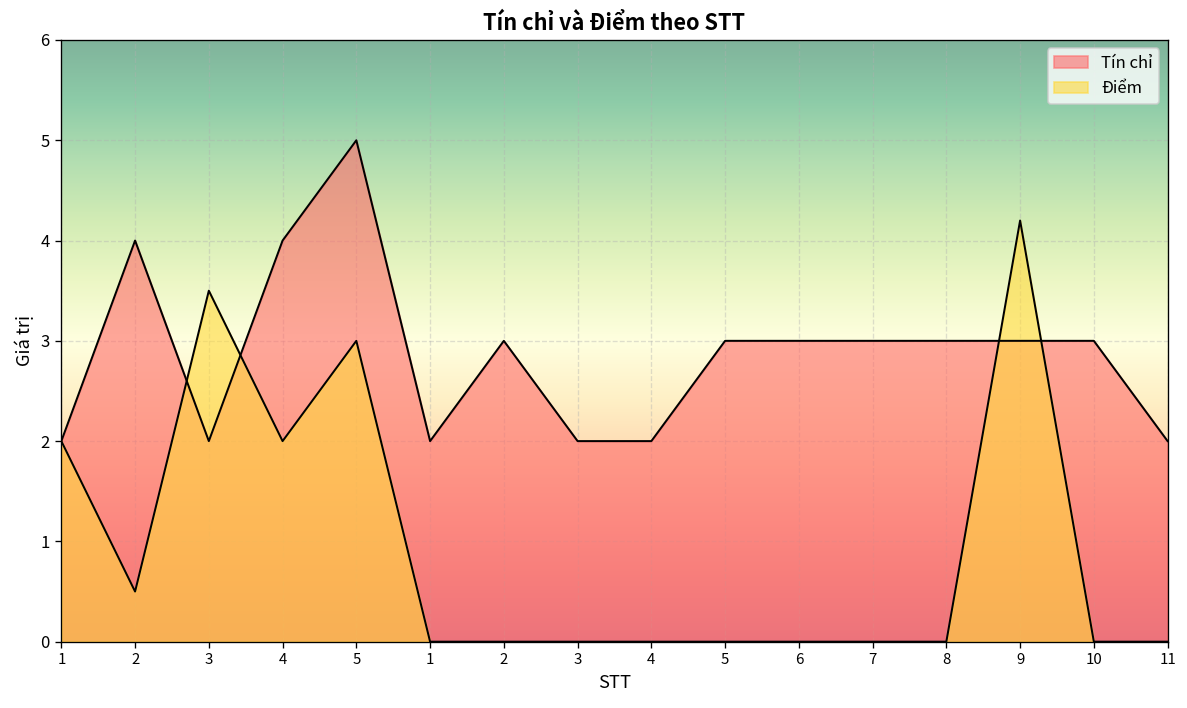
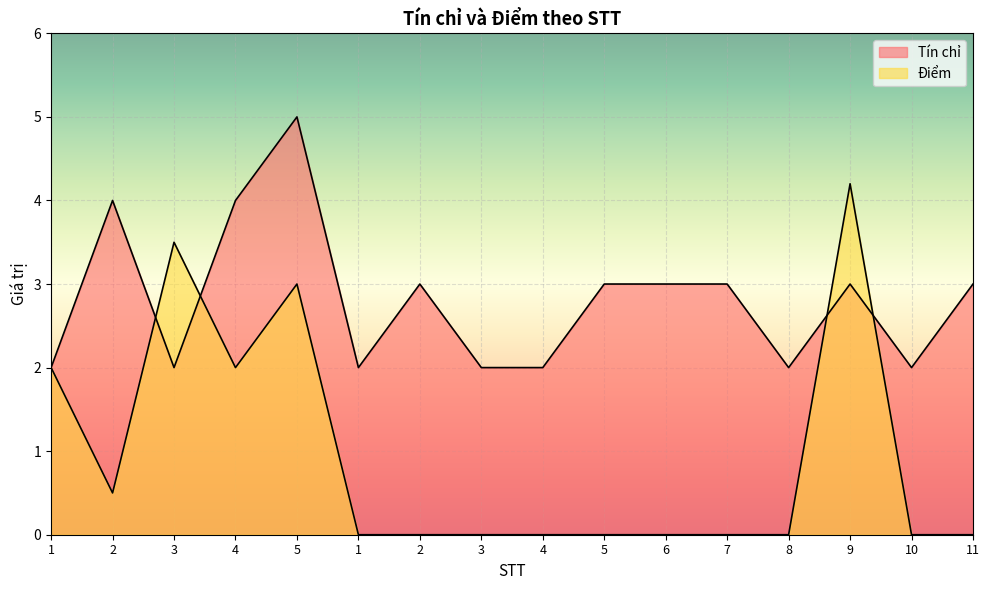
Tín chỉ, 8: 3 -> 2
Tín chỉ, 10: 3 -> 2
Tín chỉ, 11: 2 -> 3
